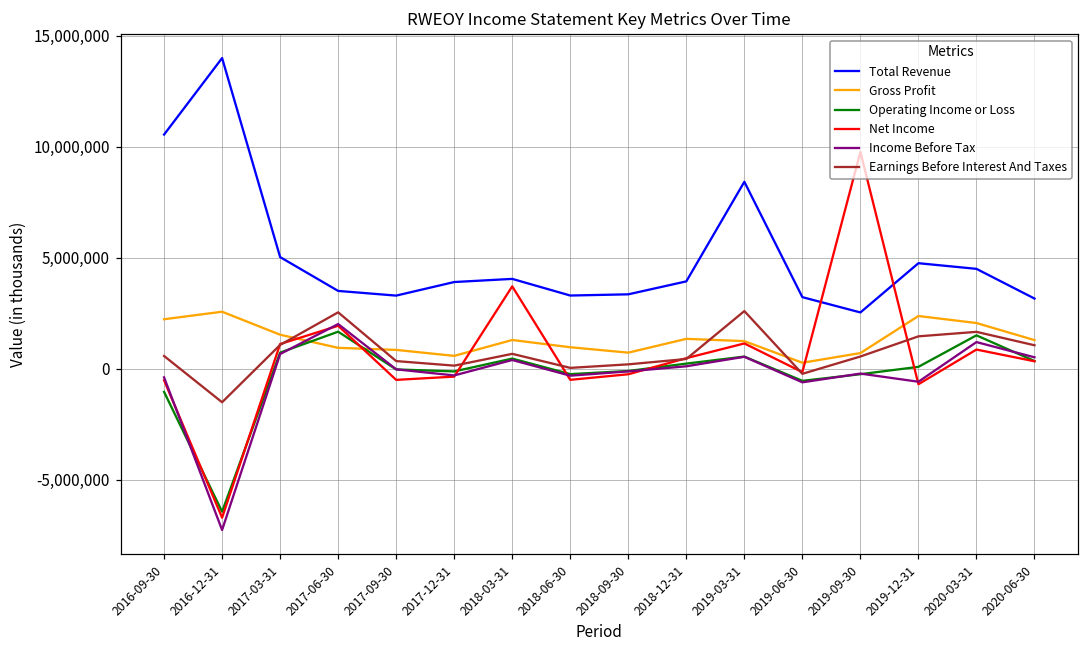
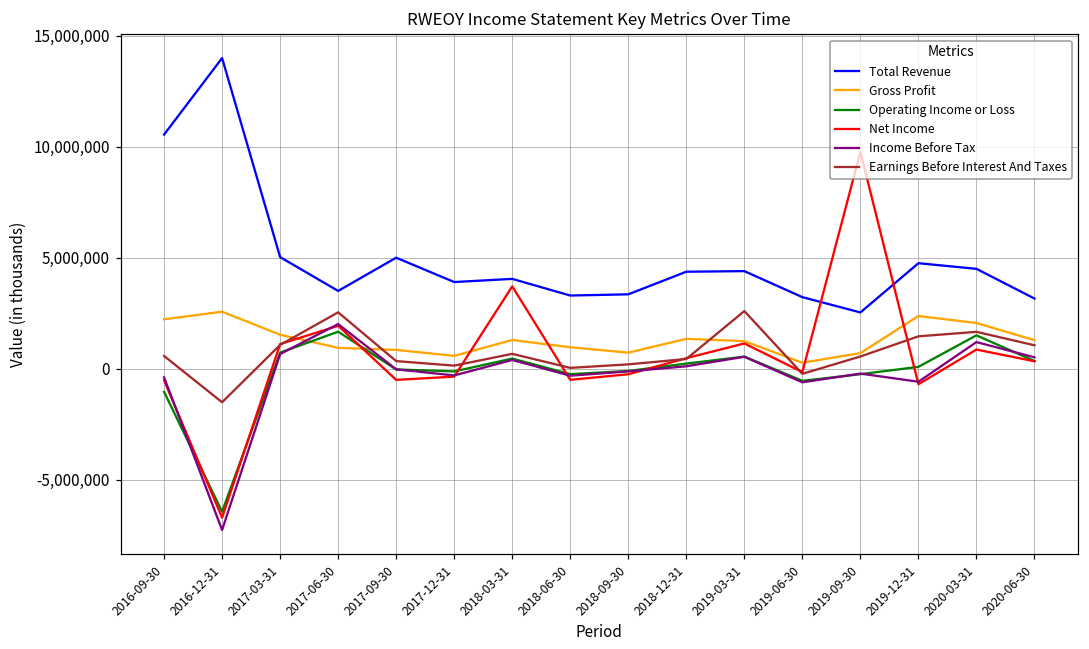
Total Revenue, 2017-09-30: 3,300,000 -> 5,000,000
Total Revenue, 2018-12-31: 3,900,000 -> 4,400,000
Total Revenue, 2019-03-31: 8,400,000 -> 4,400,000
